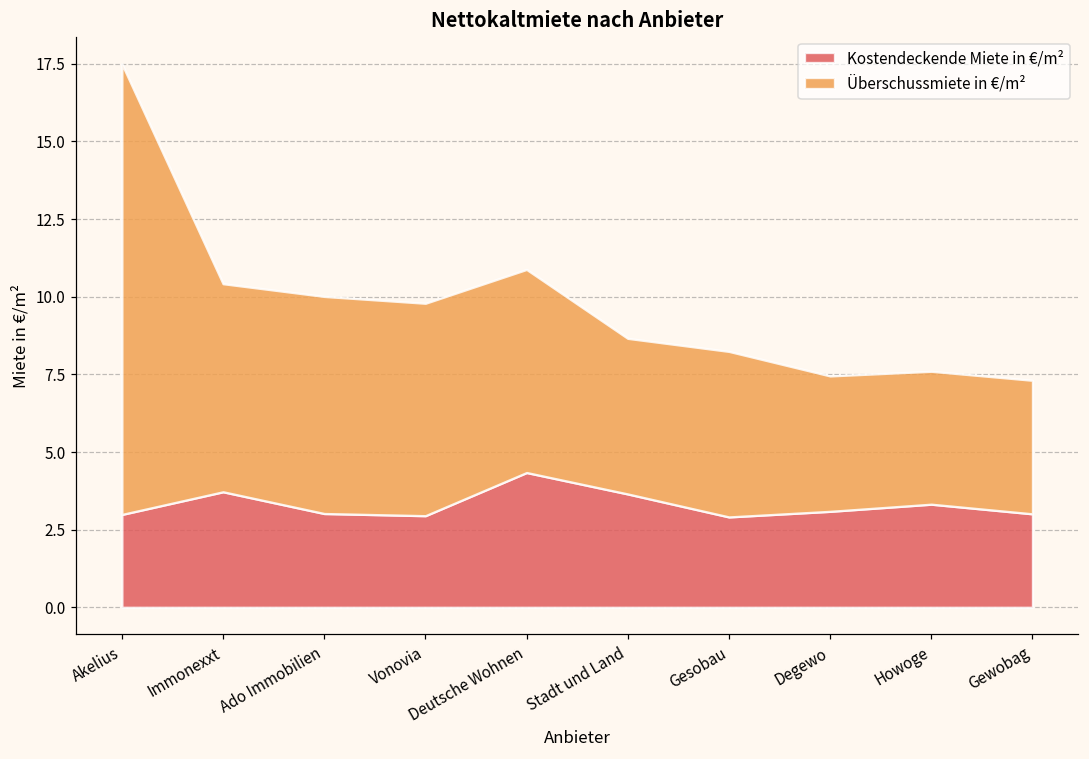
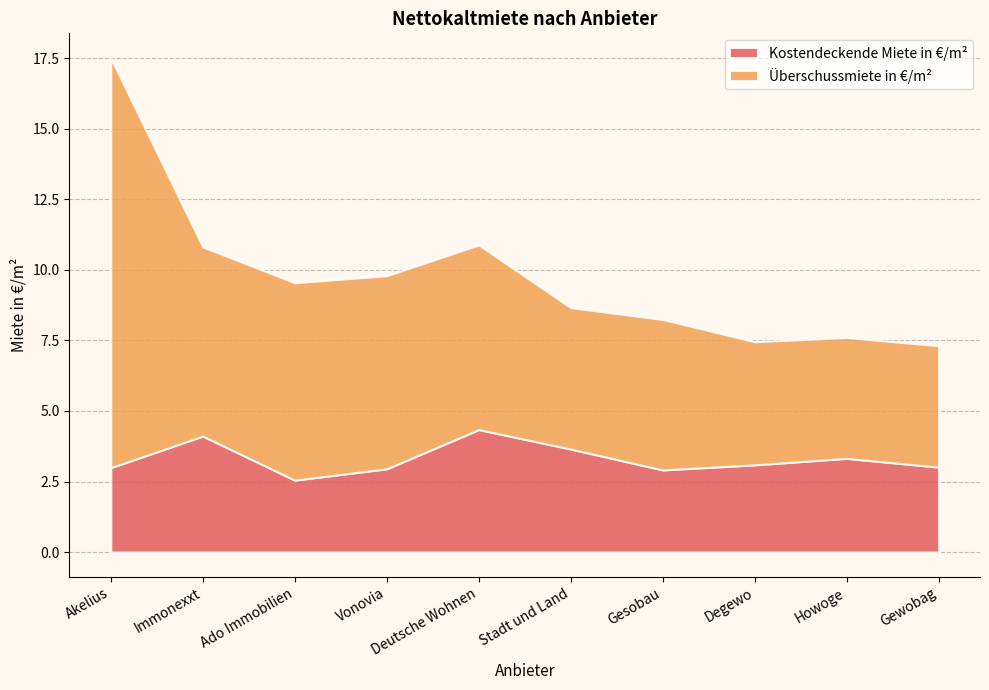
Kostendeckende Miete in €/m², Immonexxt: 3.7 -> 4.1
Kostendeckende Miete in €/m², Ado Immobilien: 3.0 -> 2.6
